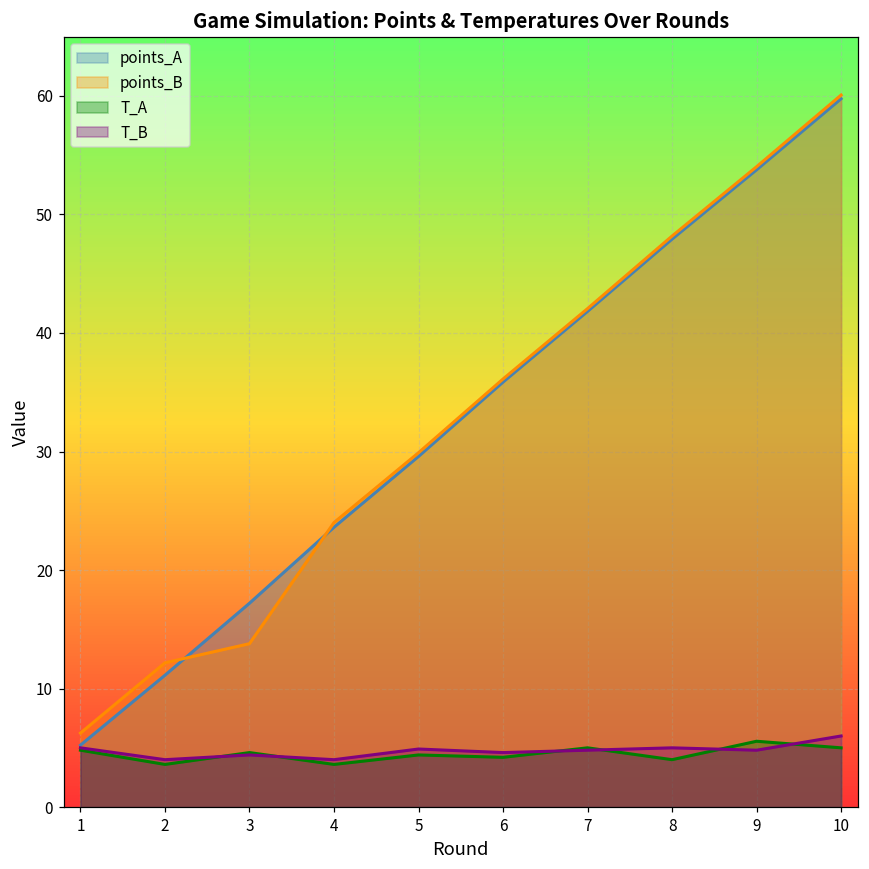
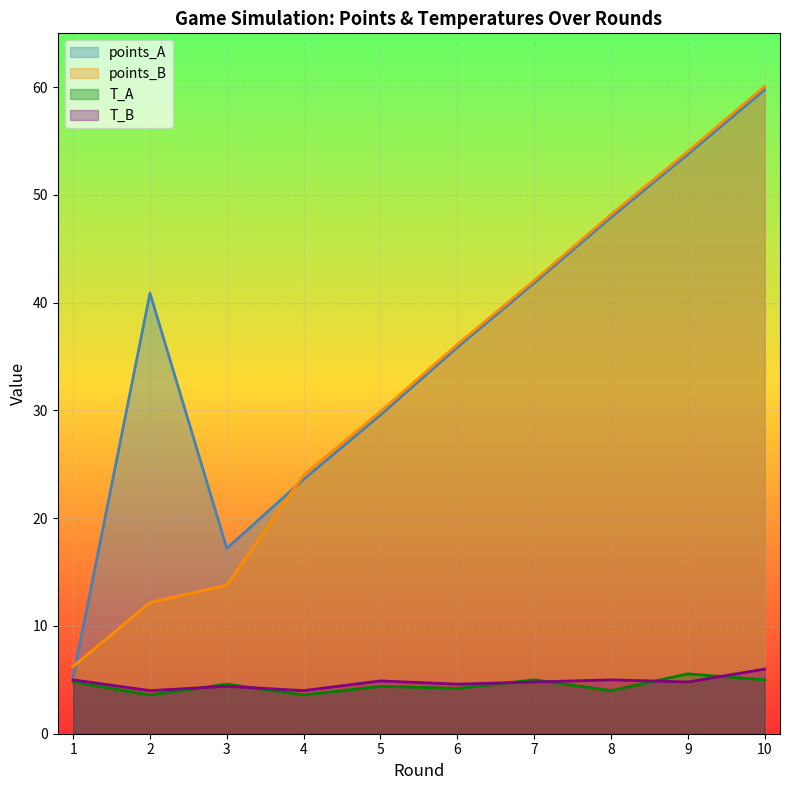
points_A, 2: 11.1 -> 40.9
